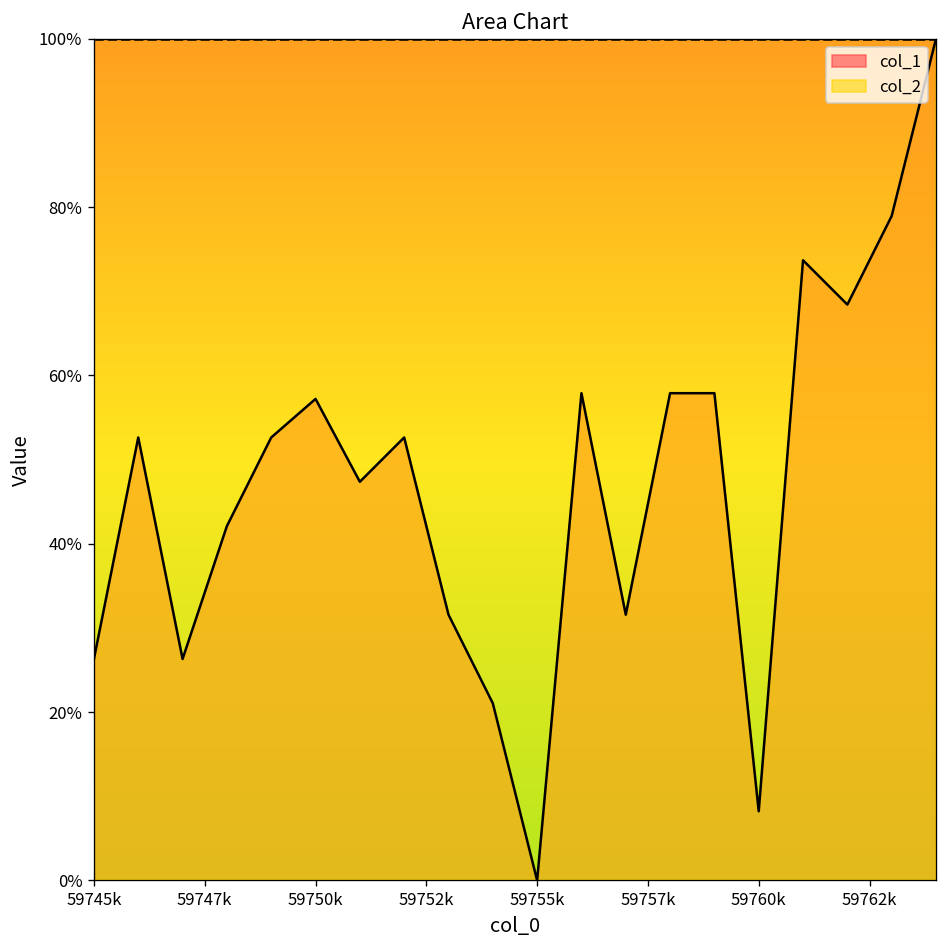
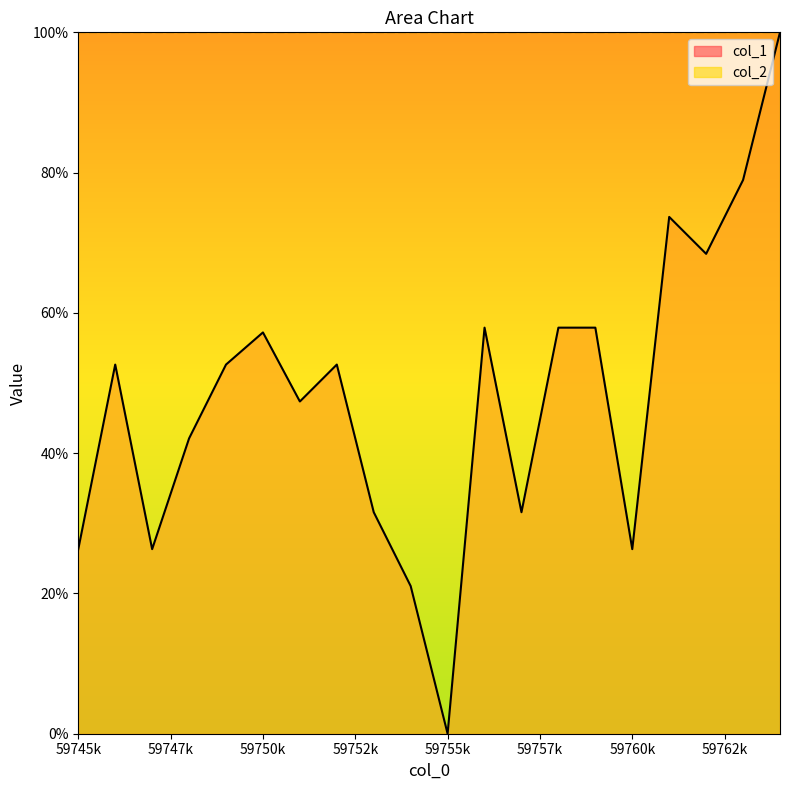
col_1, 59760k: 8% -> 26%
